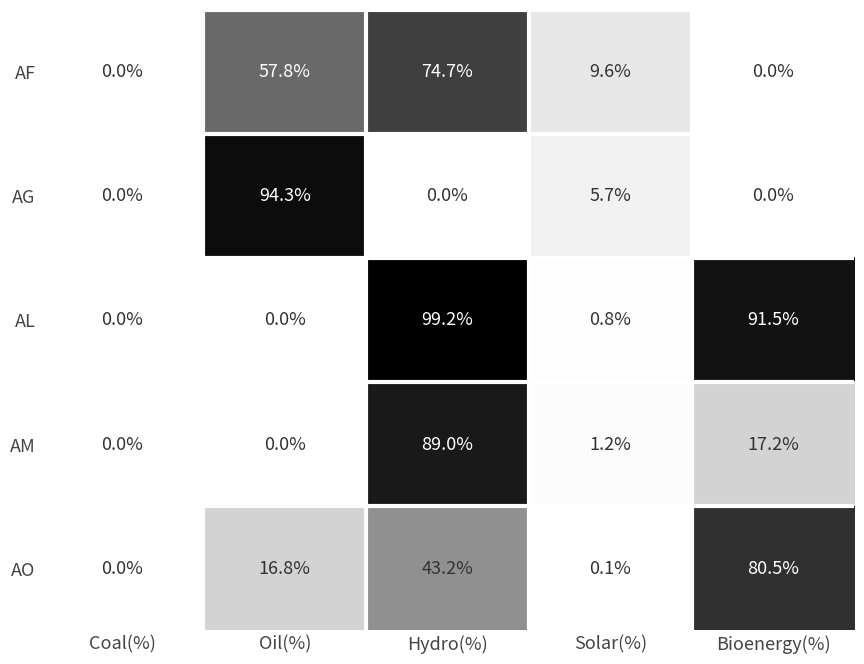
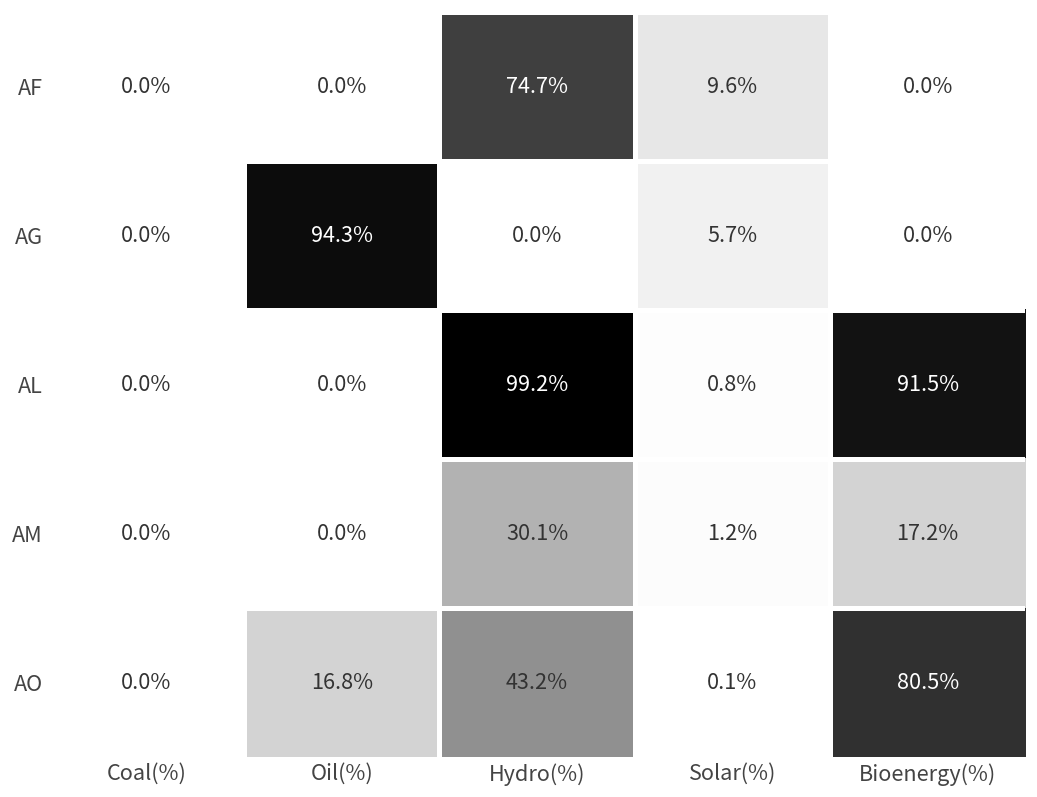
AF, Oil(%): 57.8% -> 0.0%
AM, Hydro(%): 89.0% -> 30.1%
